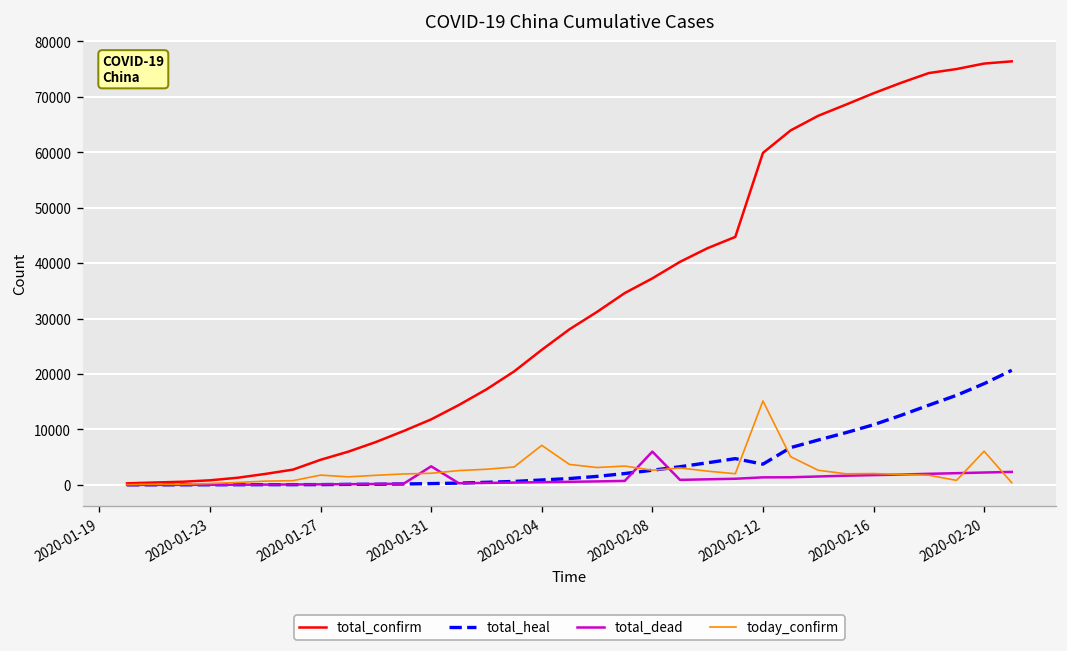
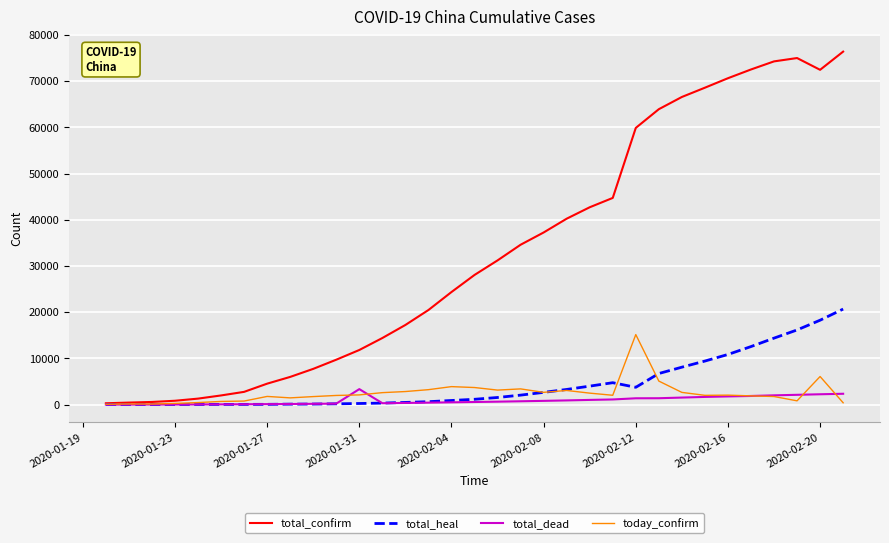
today_confirm, 2020-02-04: 7000 -> 4000
total_dead, 2020-02-08: 6000 -> 1000
total_confirm, 2020-02-20: 76000 -> 72000
